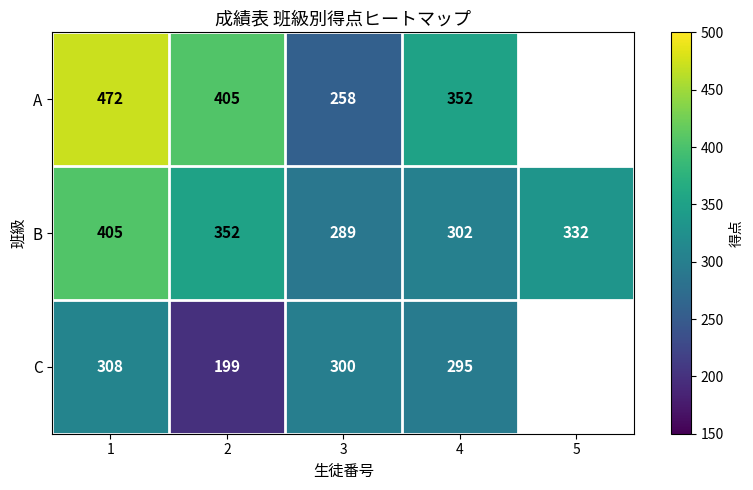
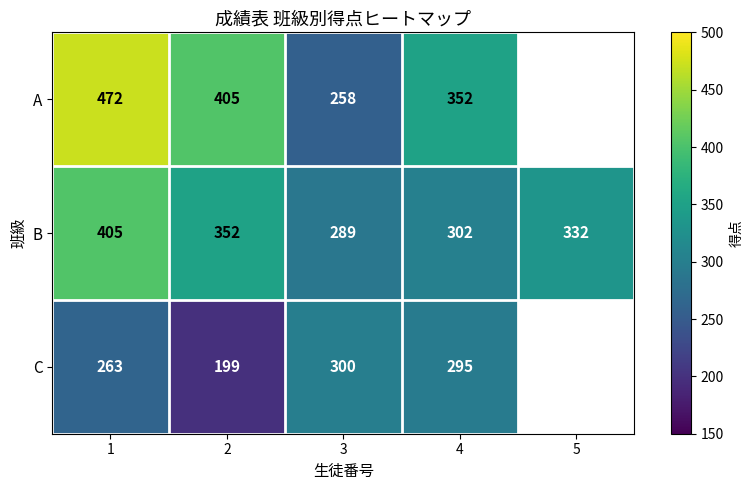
C, 1: 308 -> 263
